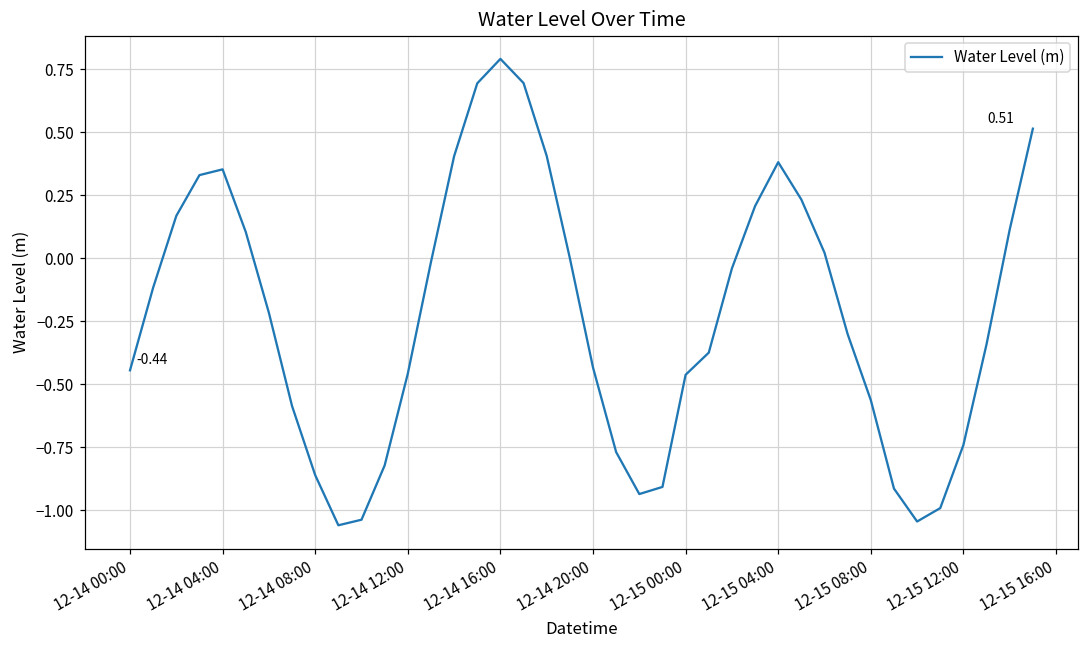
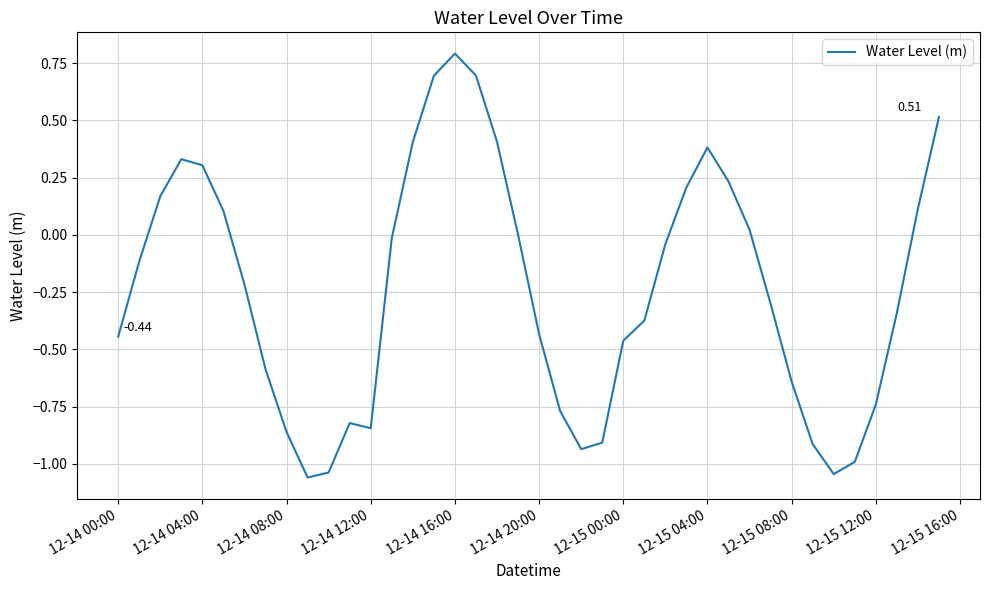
12-14 04:00: 0.35 -> 0.30
12-14 12:00: -0.46 -> -0.84
12-15 08:00: -0.56 -> -0.64
